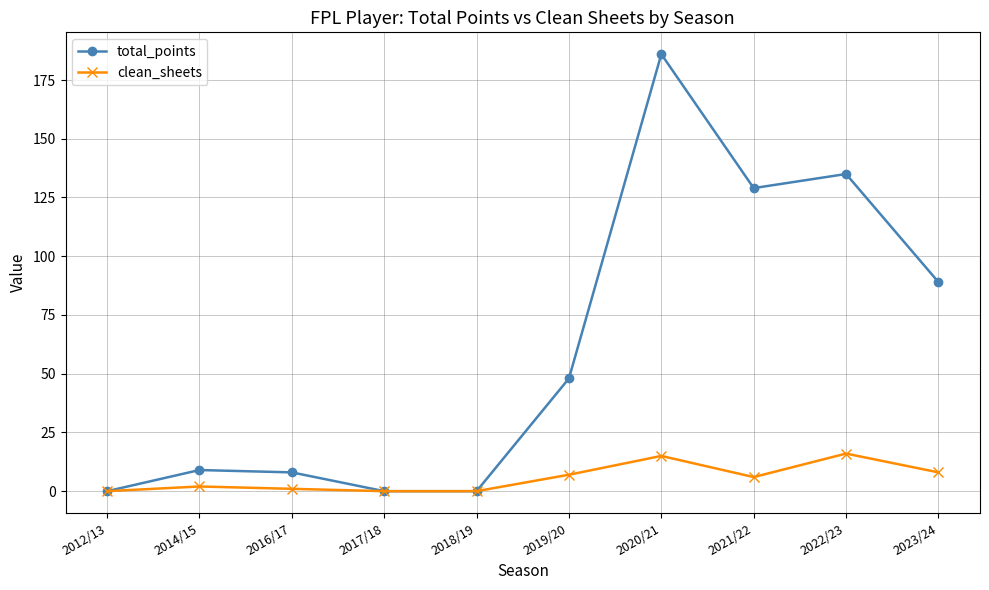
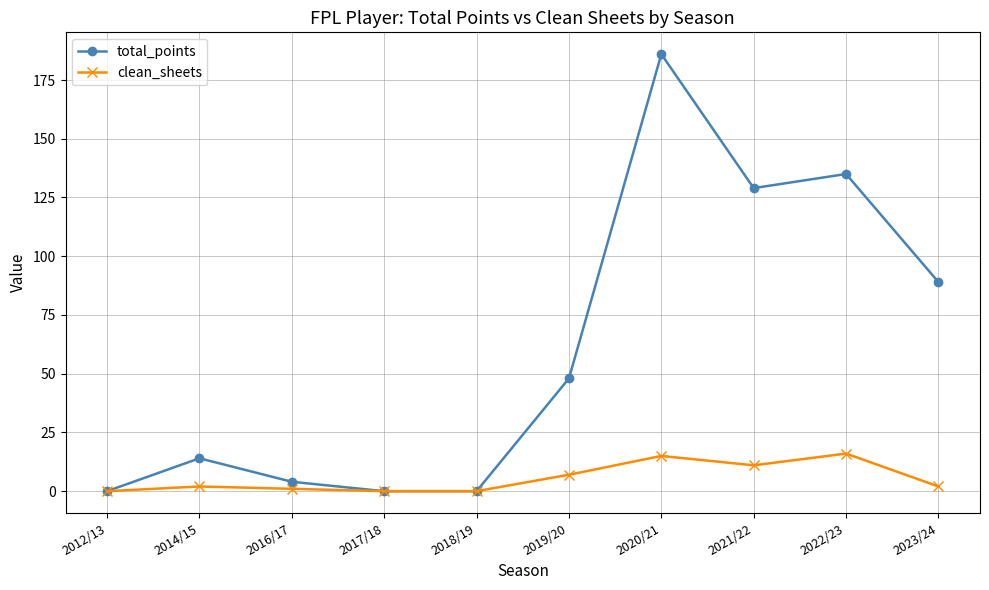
total_points, 2014/15: 9 -> 14
total_points, 2016/17: 8 -> 4
clean_sheets, 2021/22: 6 -> 11
clean_sheets, 2023/24: 8 -> 2
